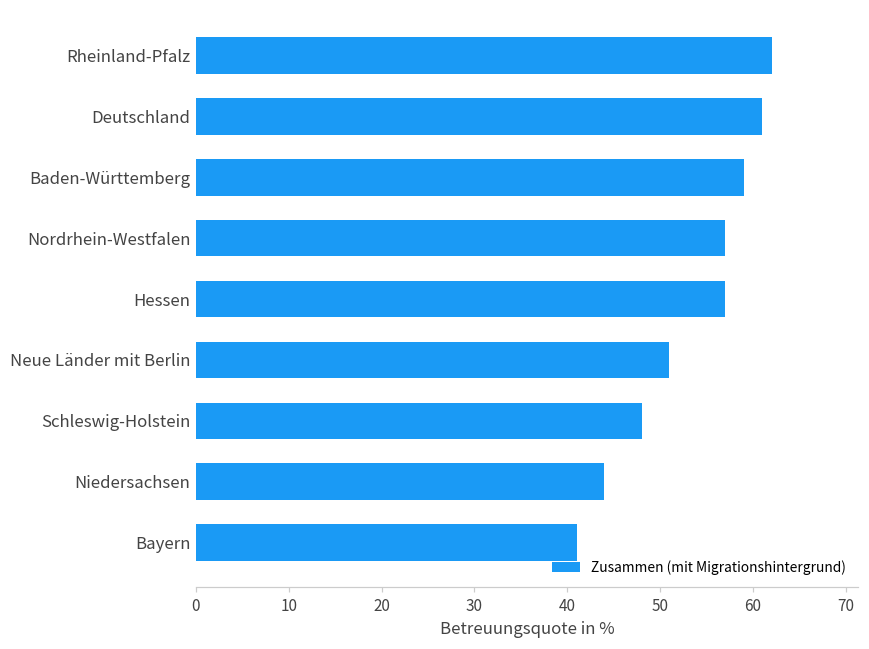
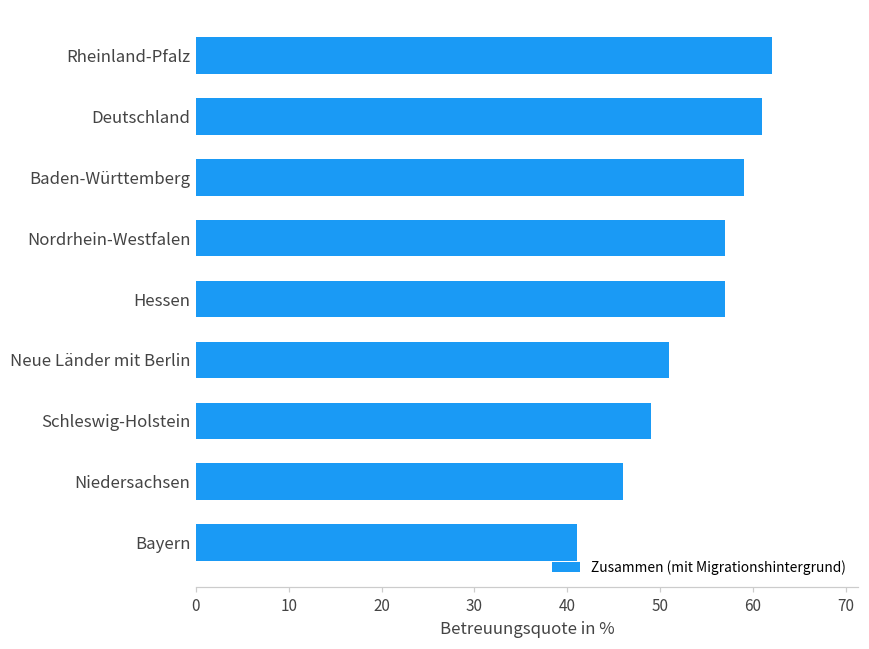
Schleswig-Holstein: 48 -> 49
Niedersachsen: 44 -> 46
